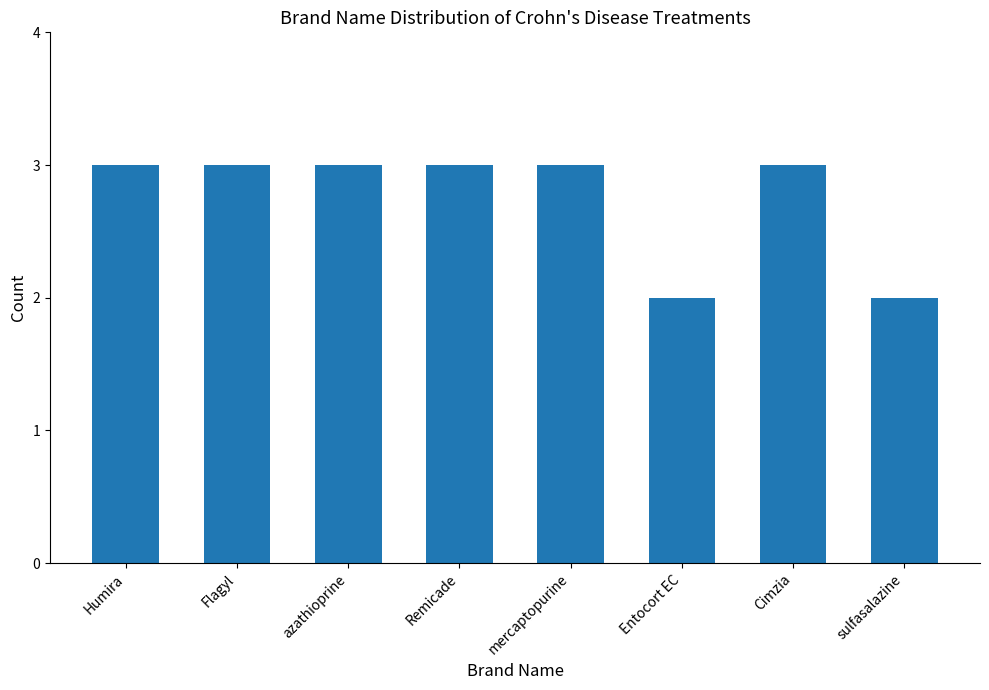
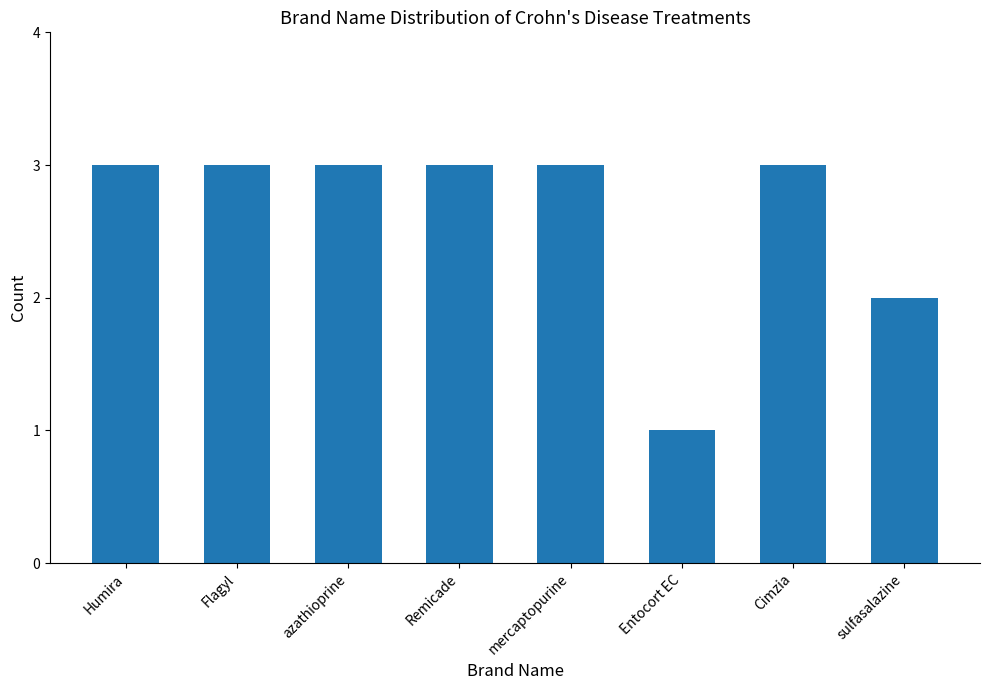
Entocort EC: 2 -> 1
